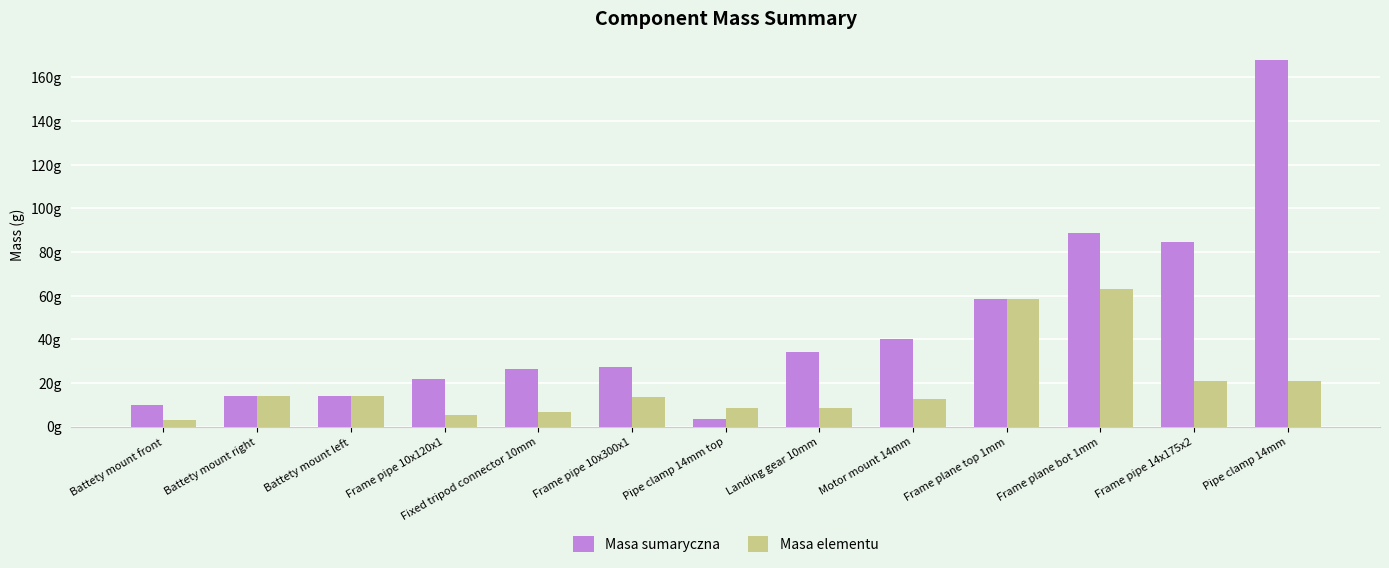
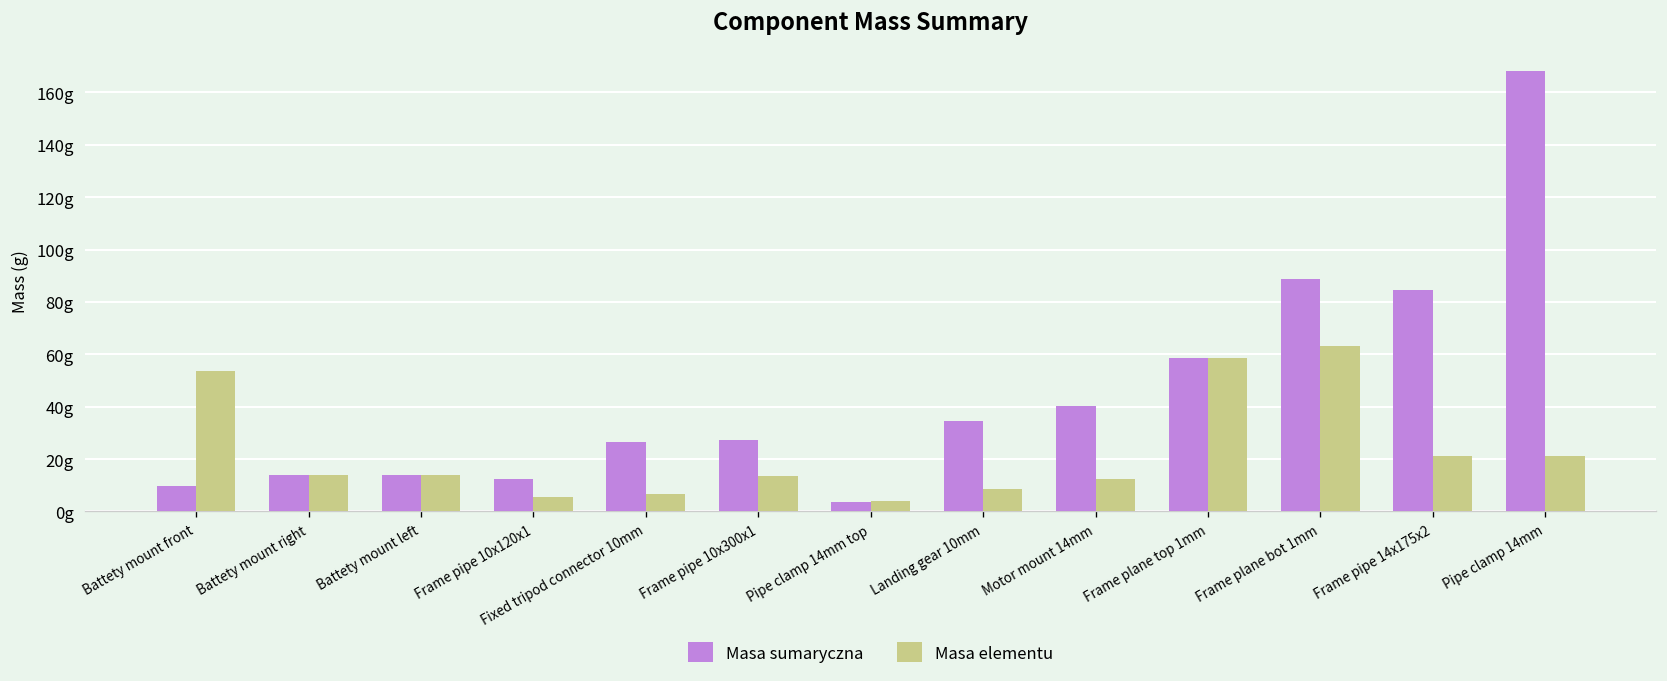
Masa elementu, Battety mount front: 3g -> 54g
Masa sumaryczna, Frame pipe 10x120x1: 22g -> 12g
Masa elementu, Pipe clamp 14mm top: 8g -> 4g
